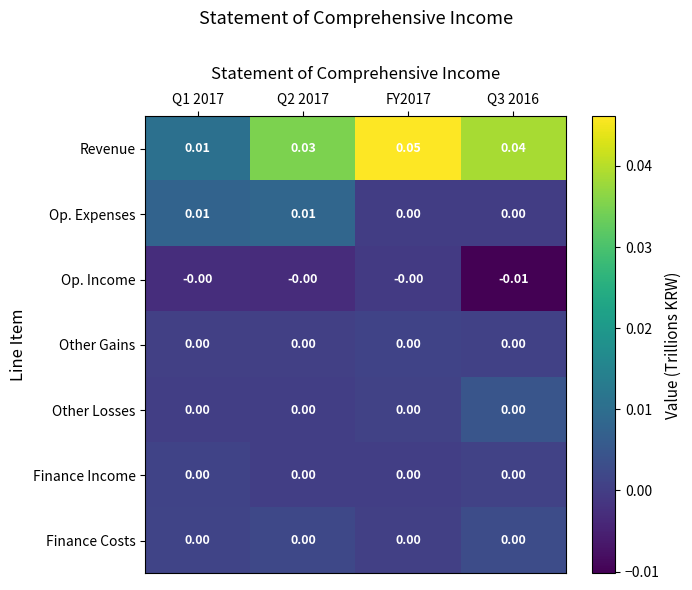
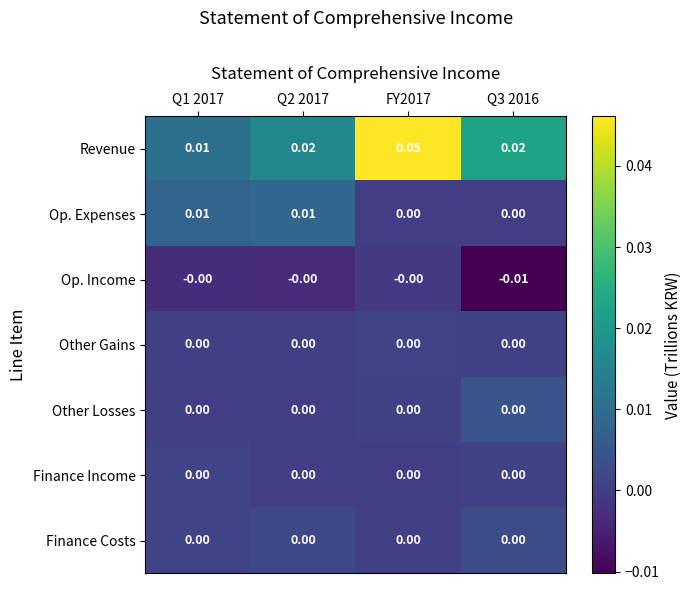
Revenue, Q2 2017: 0.03 -> 0.02
Revenue, Q3 2016: 0.04 -> 0.02
